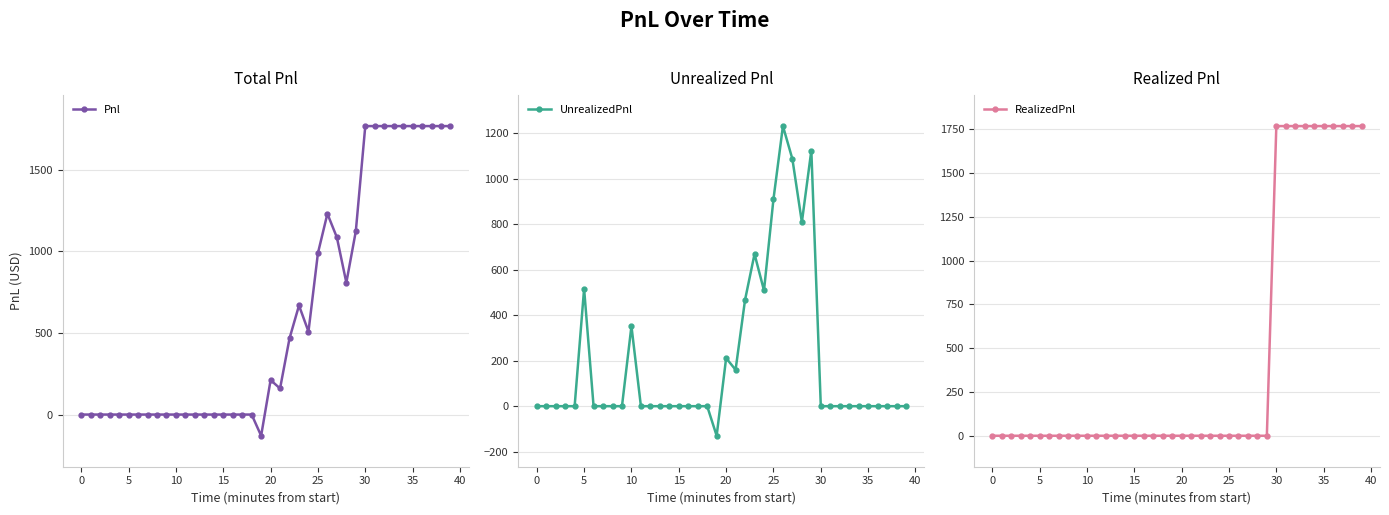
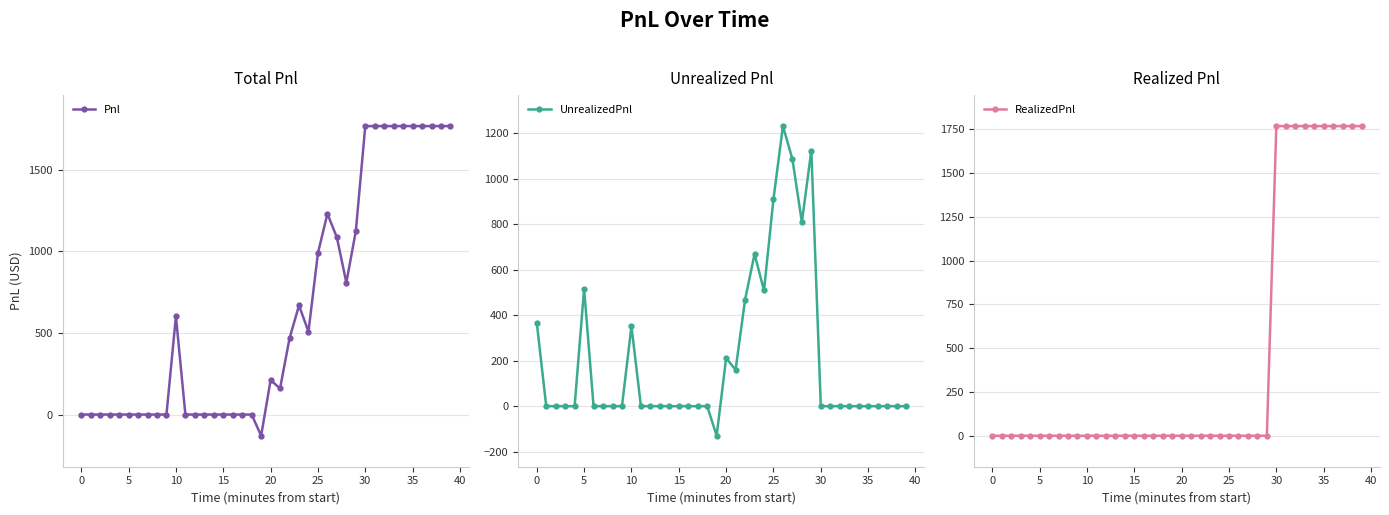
Total Pnl, 10: 0 -> 600
Unrealized Pnl, 0: 0 -> 370
